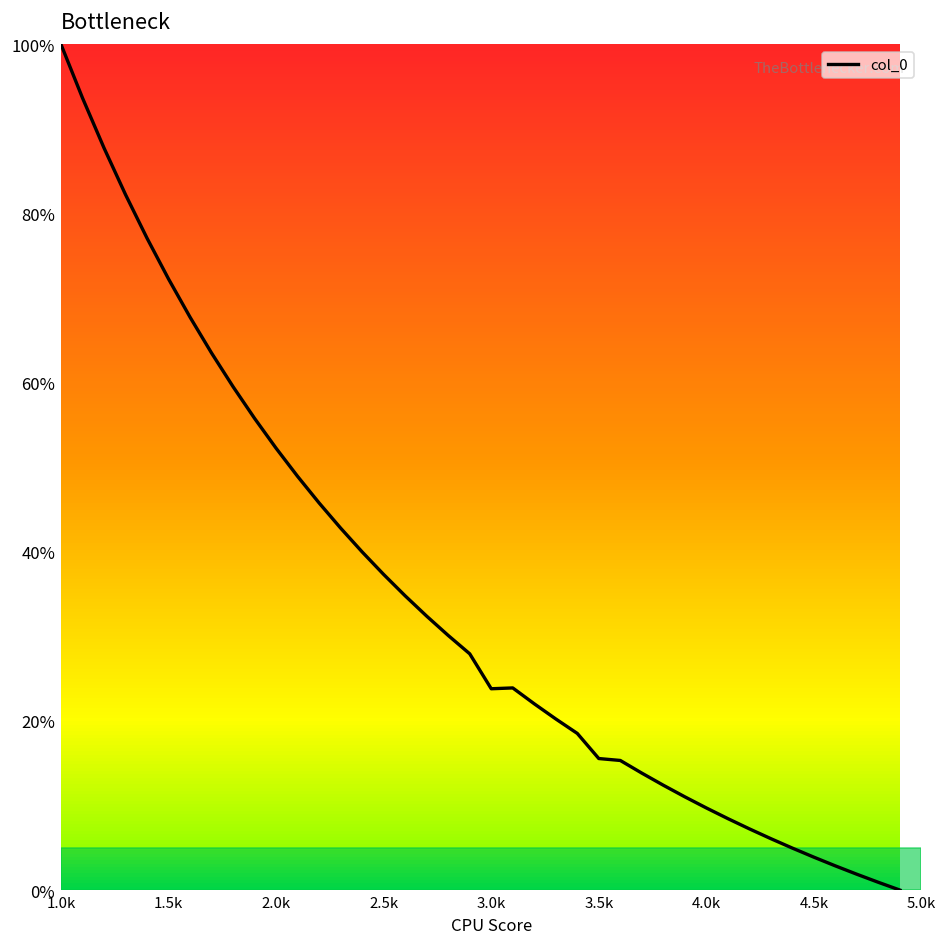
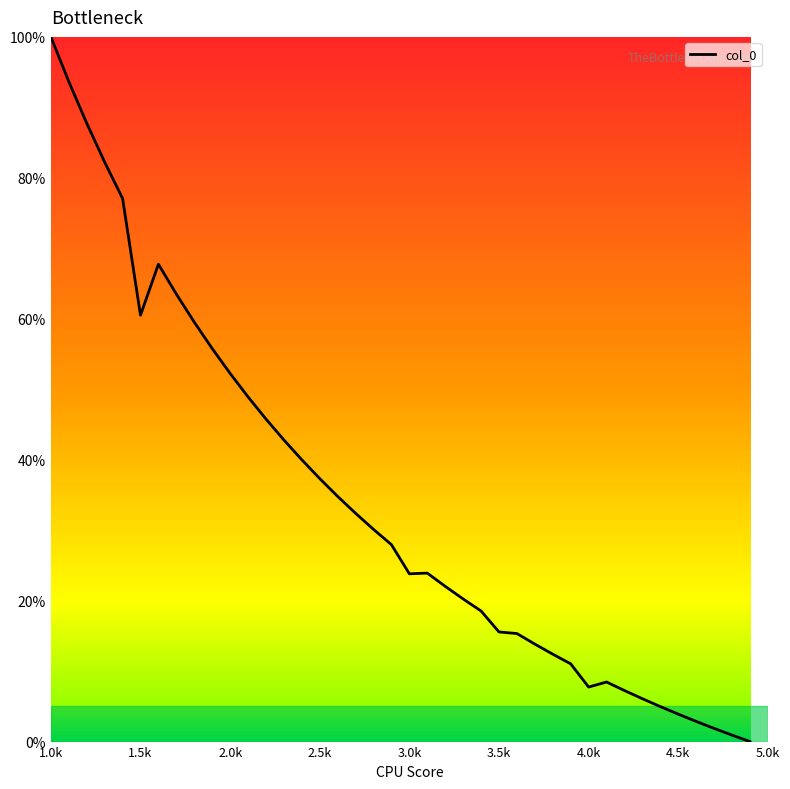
1.5k: 72% -> 61%
4.0k: 10% -> 8%
